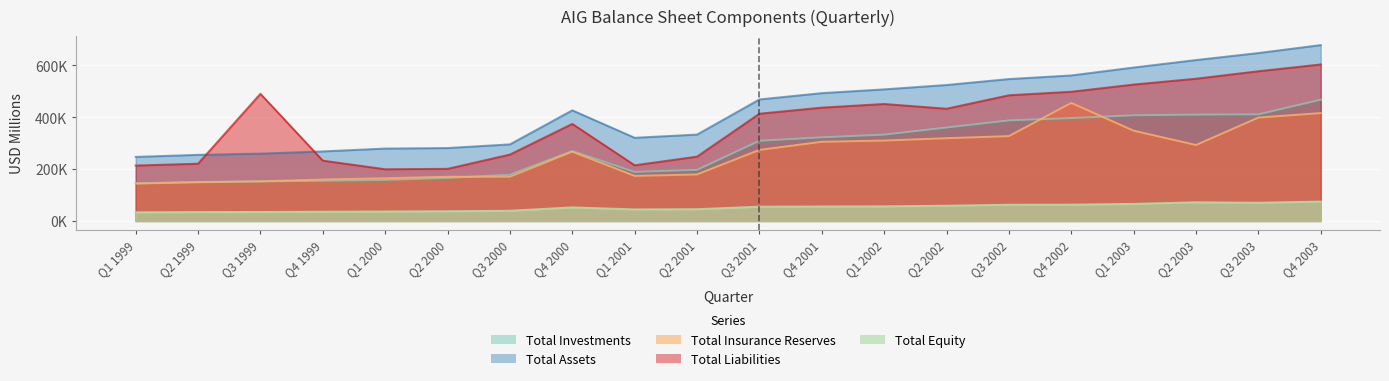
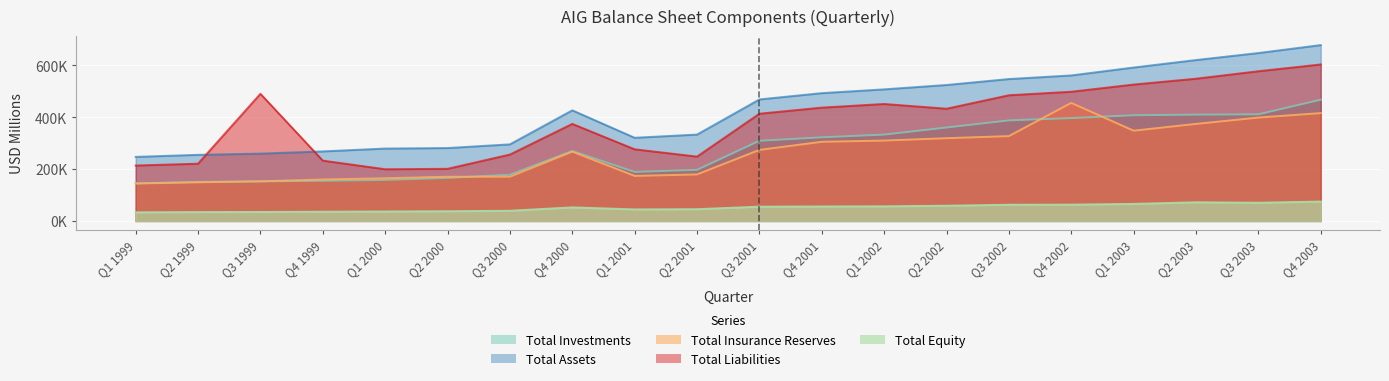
Total Liabilities, Q1 2001: 210000 -> 280000
Total Insurance Reserves, Q2 2003: 290000 -> 370000
